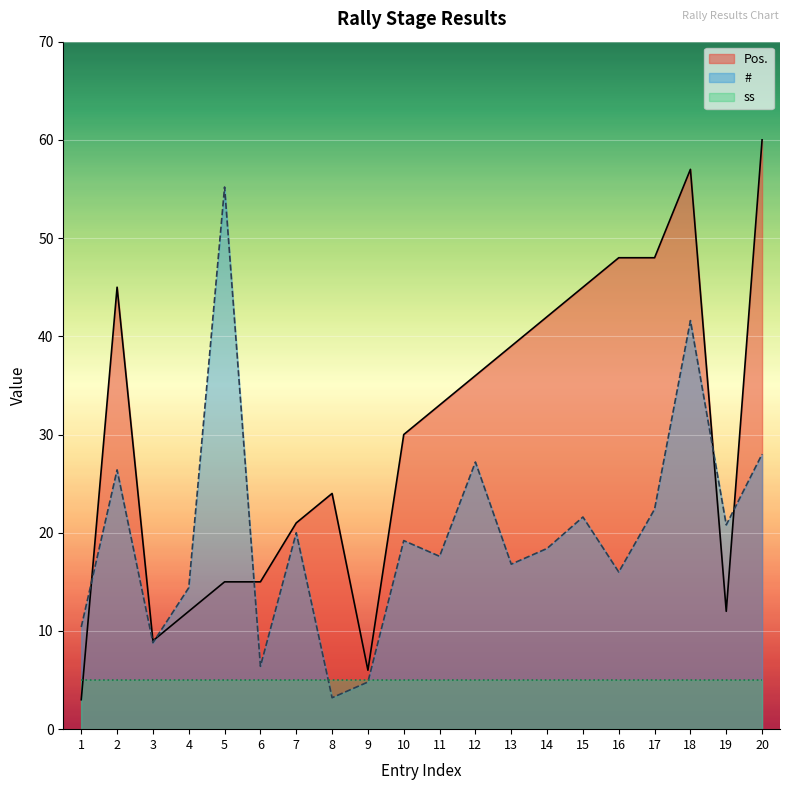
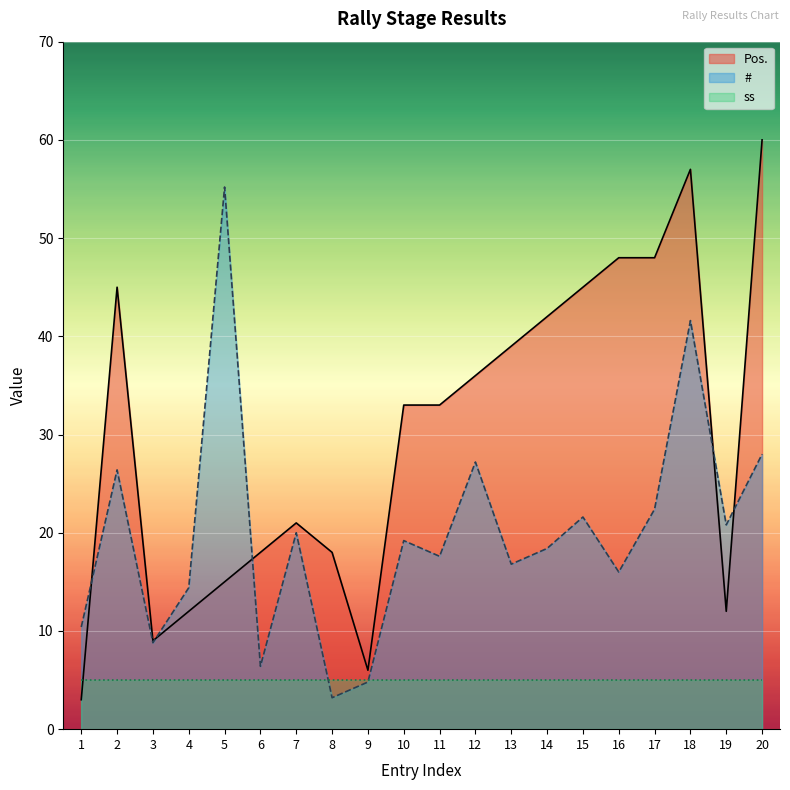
Pos., 6: 15 -> 18
Pos., 8: 24 -> 18
Pos., 10: 30 -> 33
